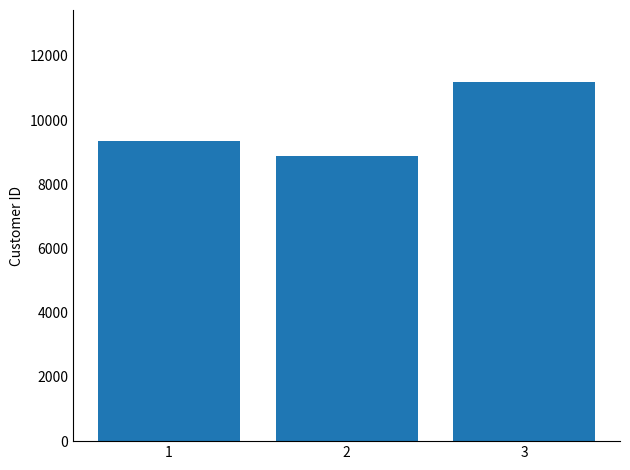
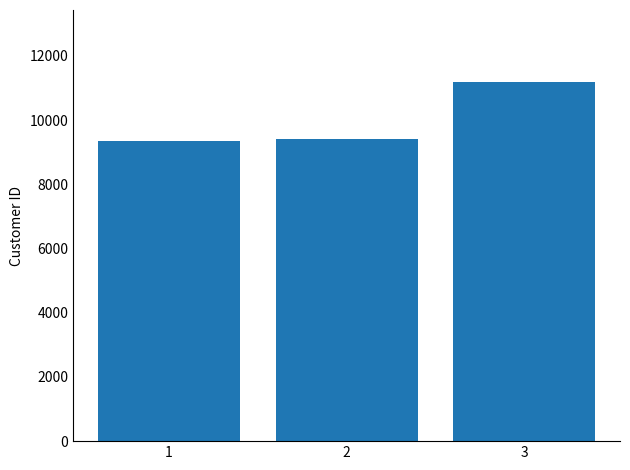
2: 8900 -> 9400
